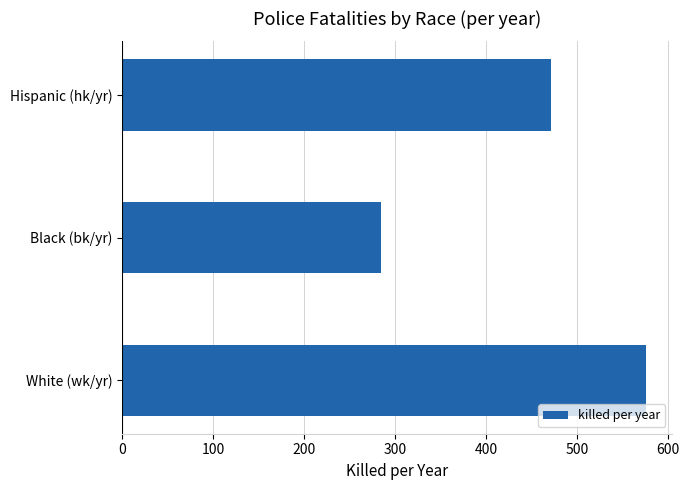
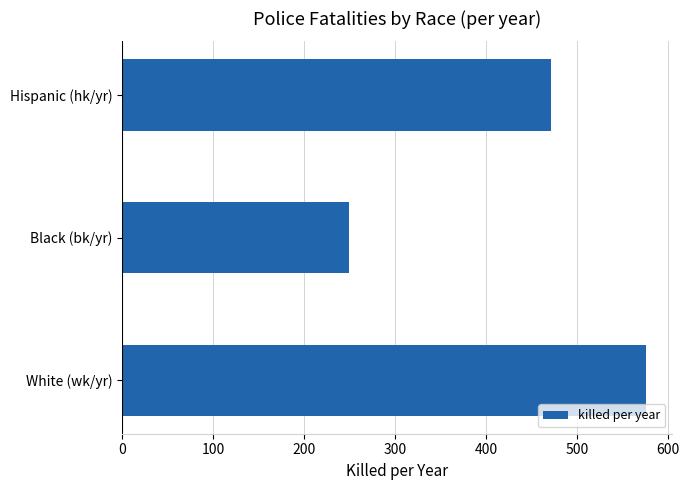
Black (bk/yr): 280 -> 250
